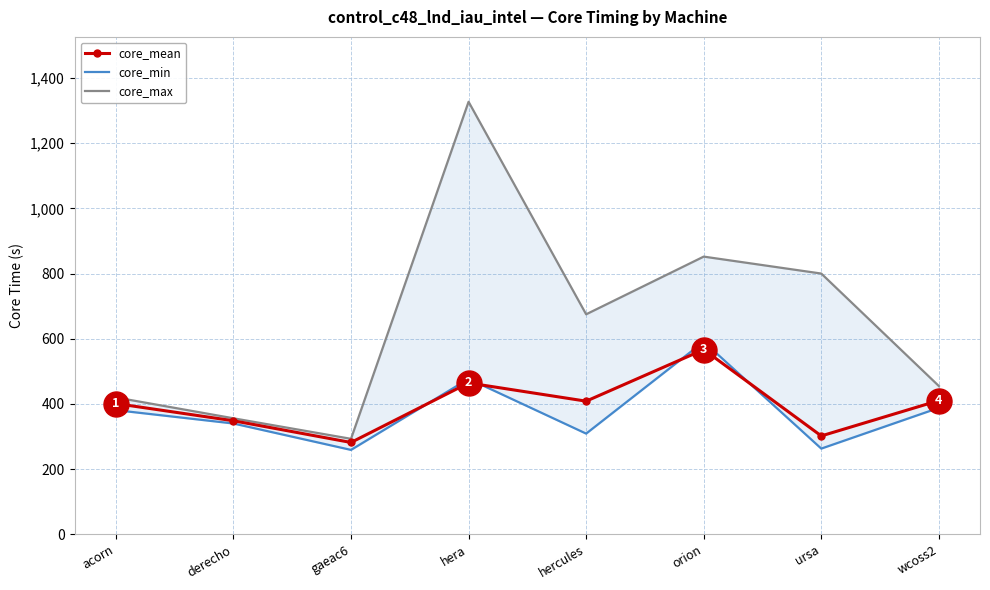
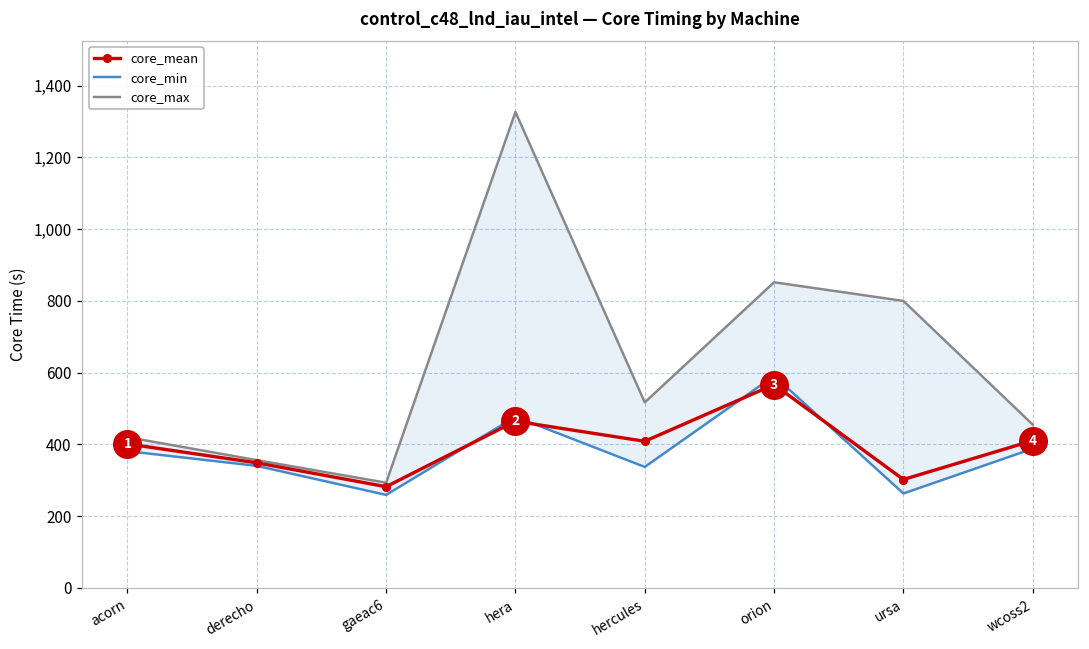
core_min, hercules: 310 -> 340
core_max, hercules: 680 -> 520
